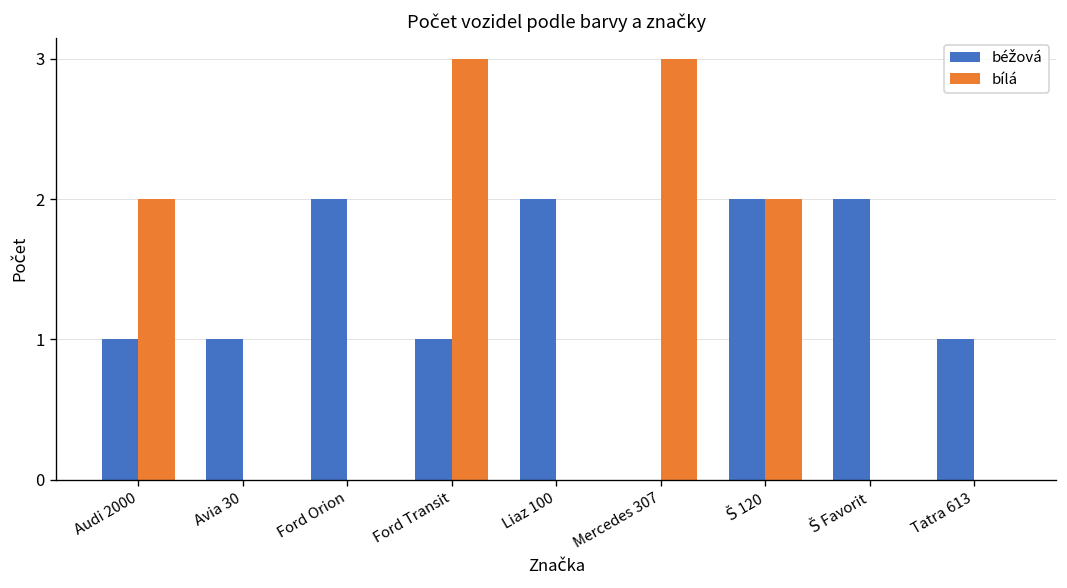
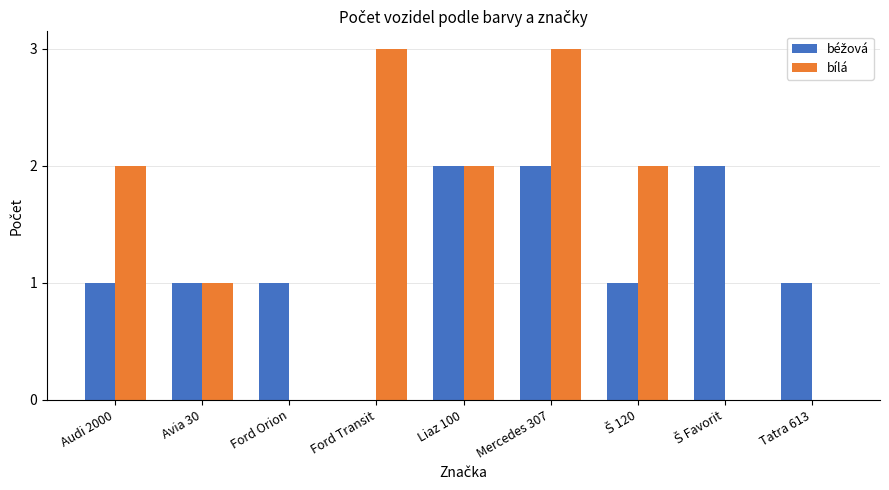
bílá, Avia 30: 0 -> 1
béžová, Ford Orion: 2 -> 1
béžová, Ford Transit: 1 -> 0
bílá, Liaz 100: 0 -> 2
béžová, Mercedes 307: 0 -> 2
béžová, Š 120: 2 -> 1
